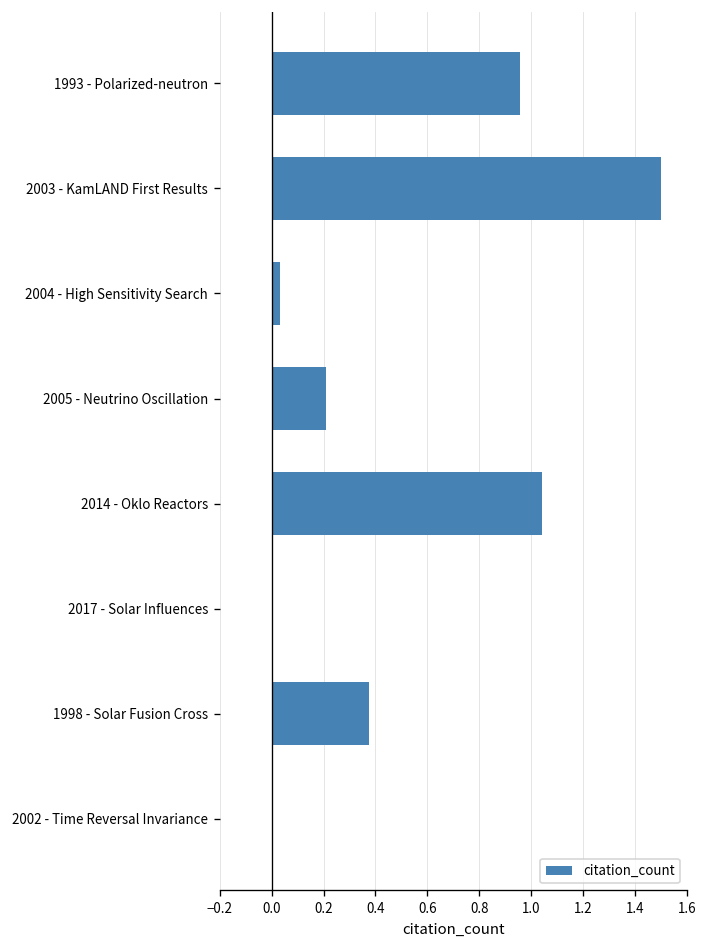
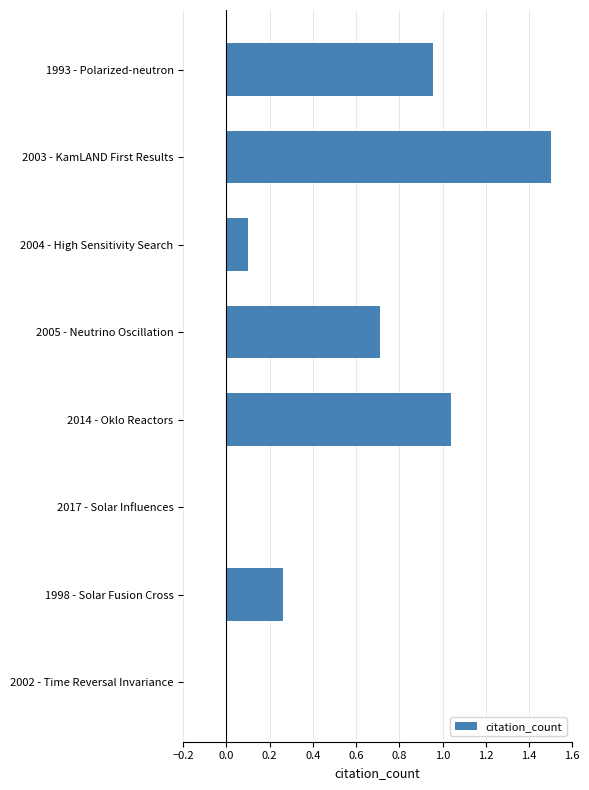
2004 - High Sensitivity Search: 0.03 -> 0.10
2005 - Neutrino Oscillation: 0.21 -> 0.71
1998 - Solar Fusion Cross: 0.37 -> 0.26
